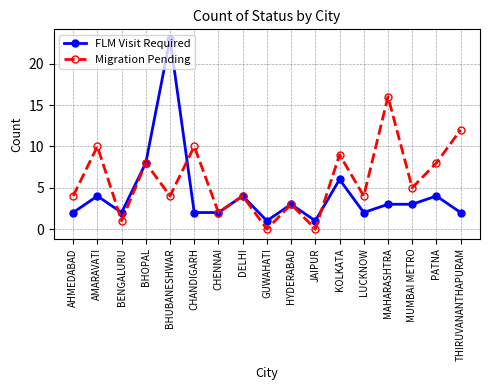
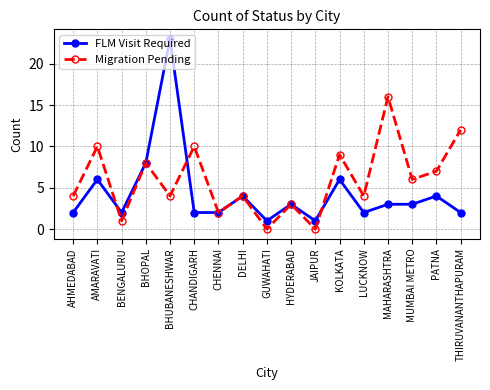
FLM Visit Required, AMARAVATI: 4 -> 6
Migration Pending, MUMBAI METRO: 5 -> 6
Migration Pending, PATNA: 8 -> 7
